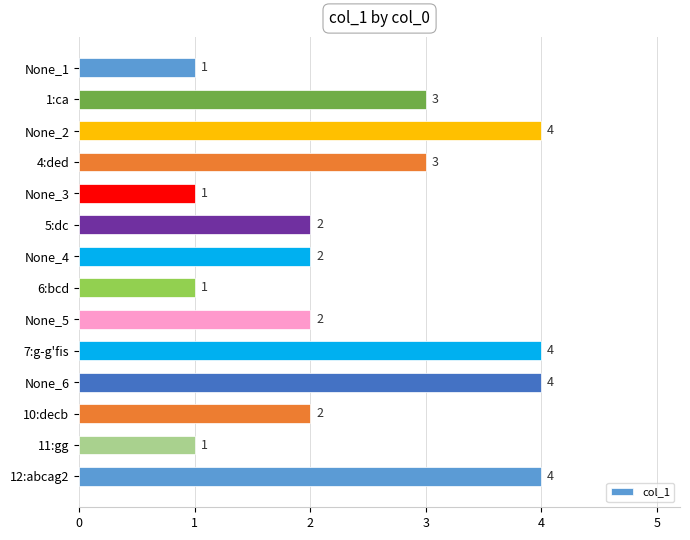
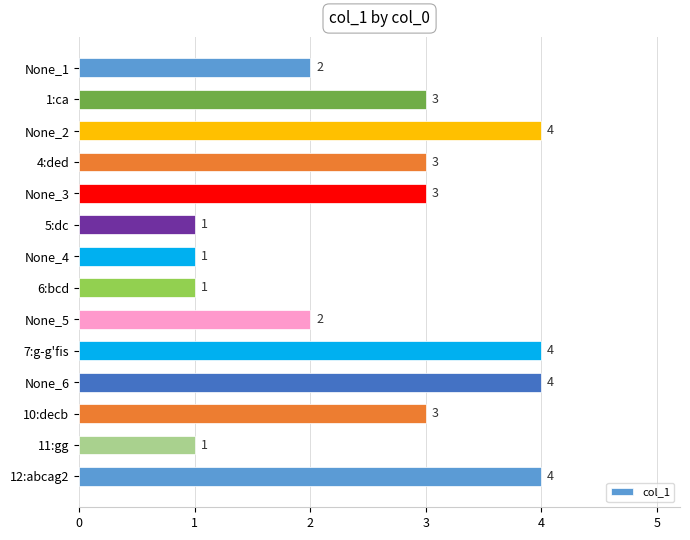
None_1: 1 -> 2
None_3: 1 -> 3
5:dc: 2 -> 1
None_4: 2 -> 1
10:decb: 2 -> 3
